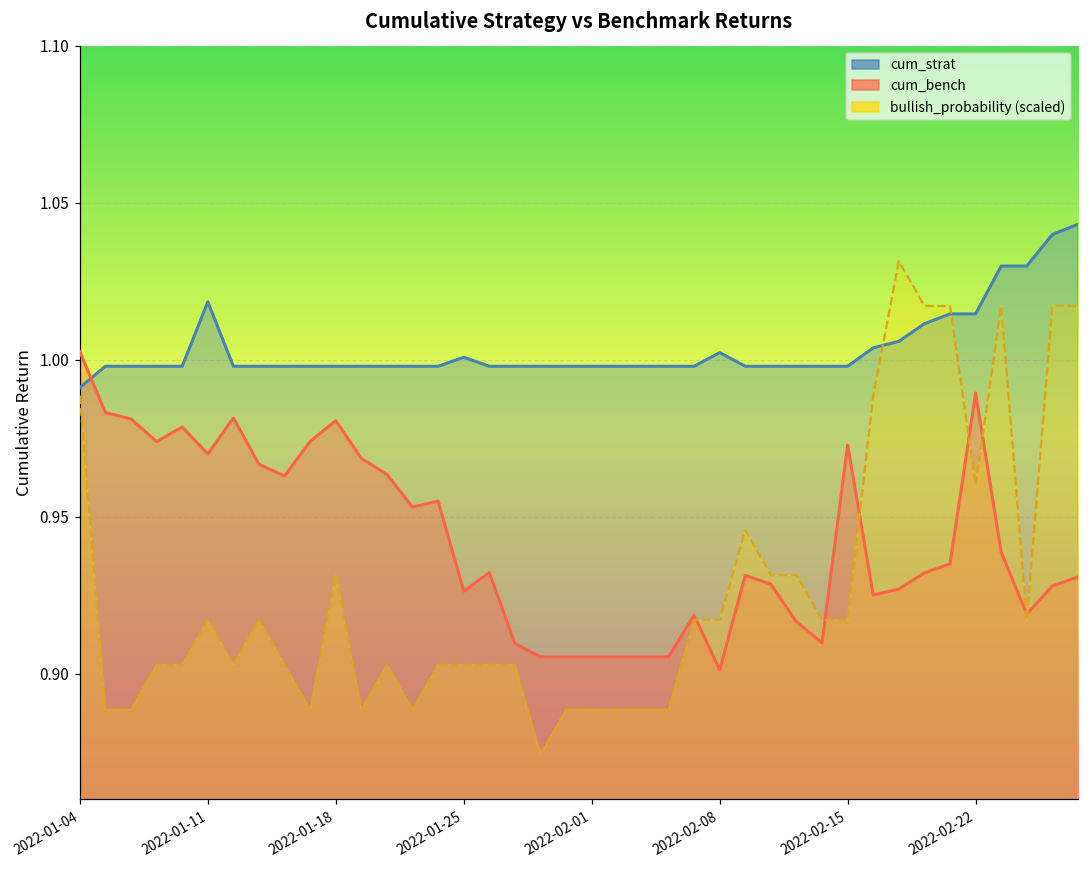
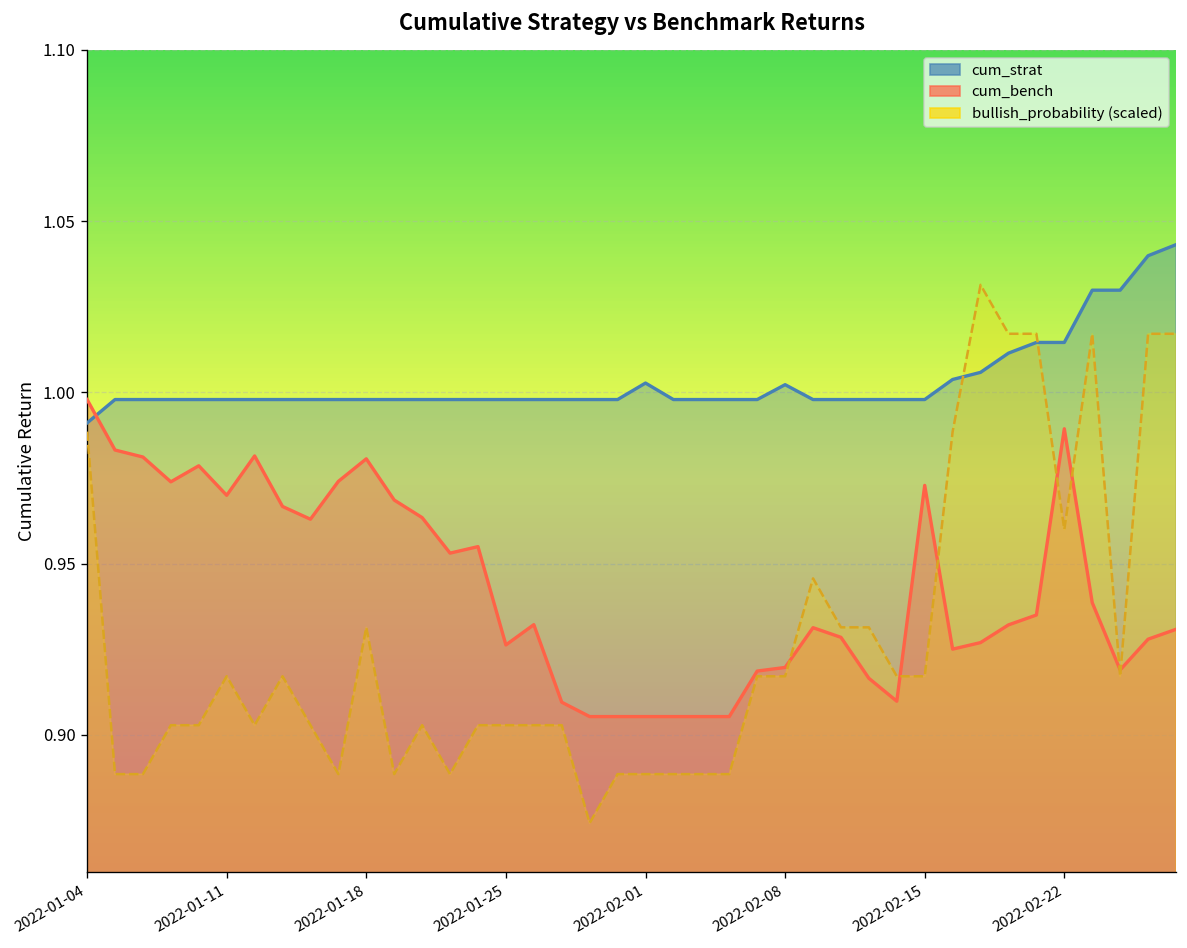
cum_bench, 2022-01-04: 1.003 -> 0.998
cum_strat, 2022-01-11: 1.018 -> 0.998
cum_strat, 2022-01-25: 1.001 -> 0.998
cum_strat, 2022-02-01: 0.998 -> 1.003
cum_bench, 2022-02-08: 0.901 -> 0.920
